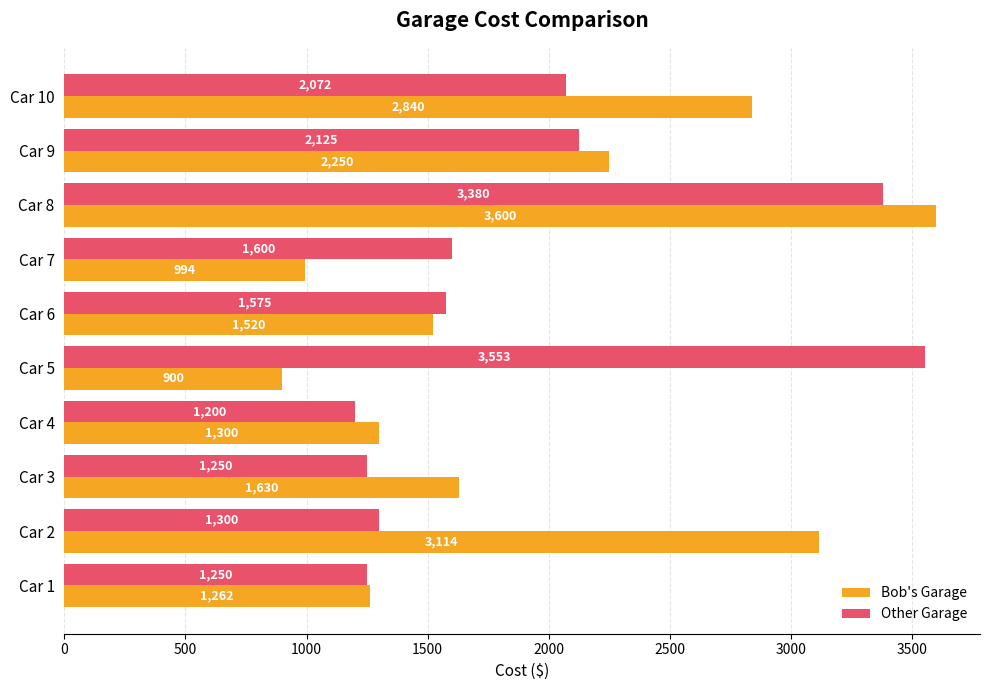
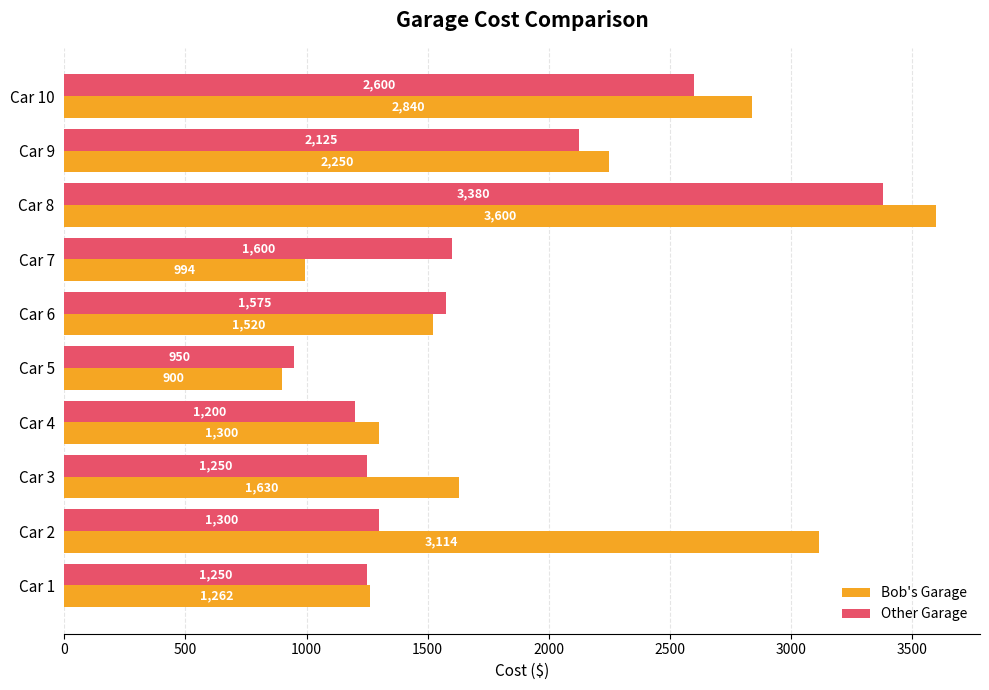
Other Garage, Car 10: 2,072 -> 2,600
Other Garage, Car 5: 3,553 -> 950
